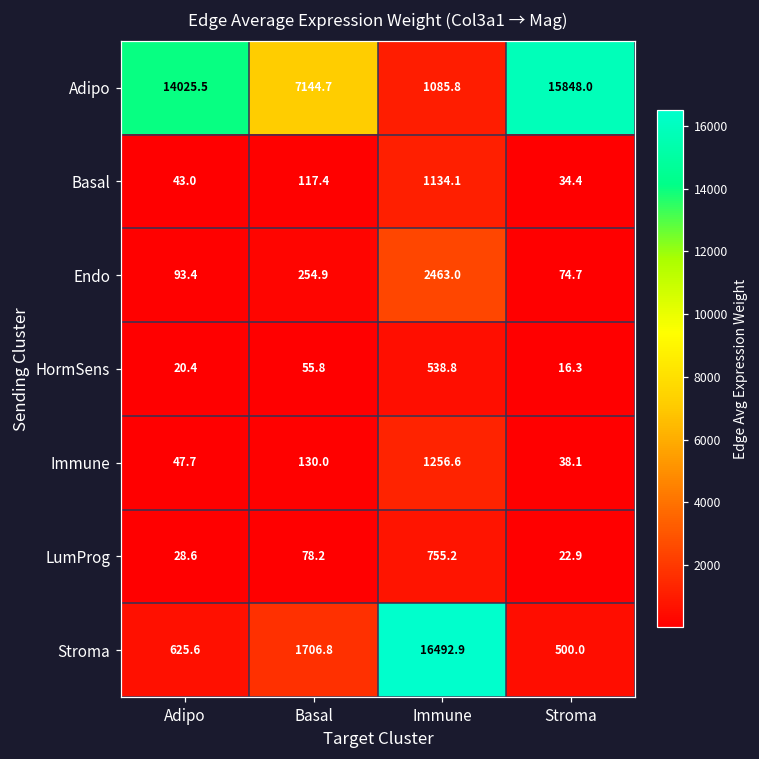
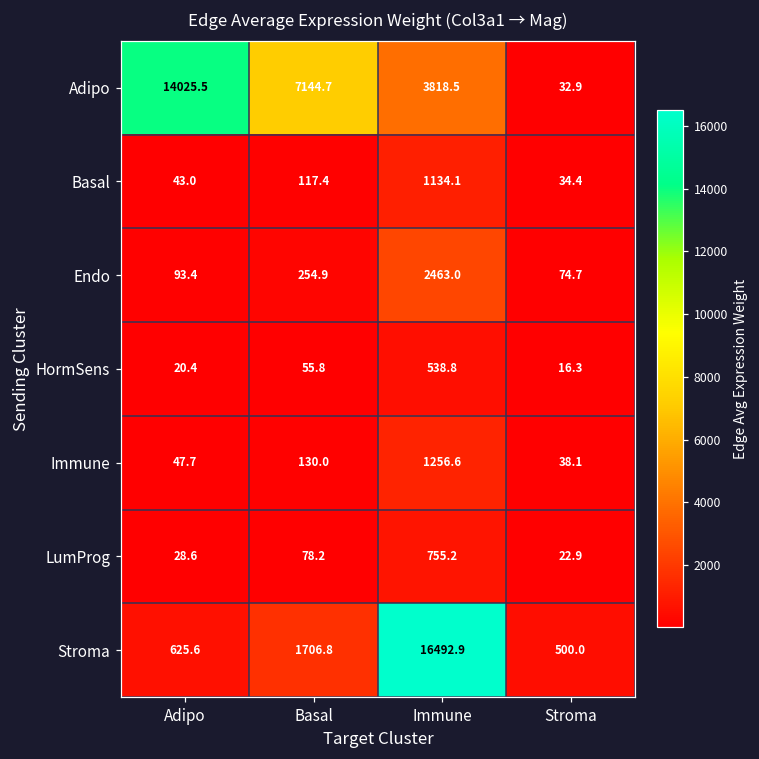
Adipo, Immune: 1085.8 -> 3818.5
Adipo, Stroma: 15848.0 -> 32.9
